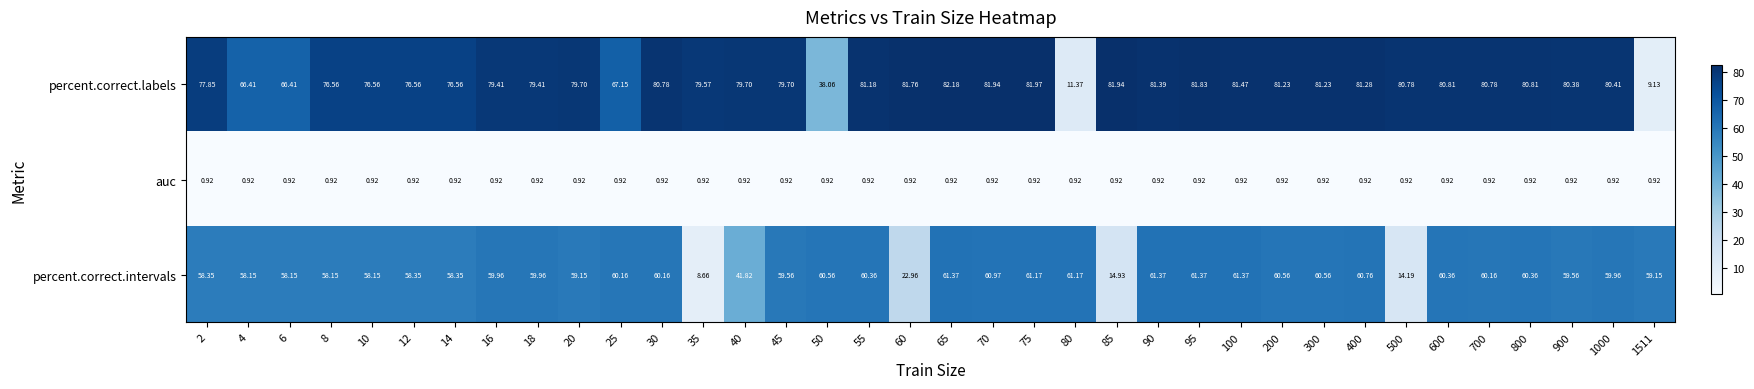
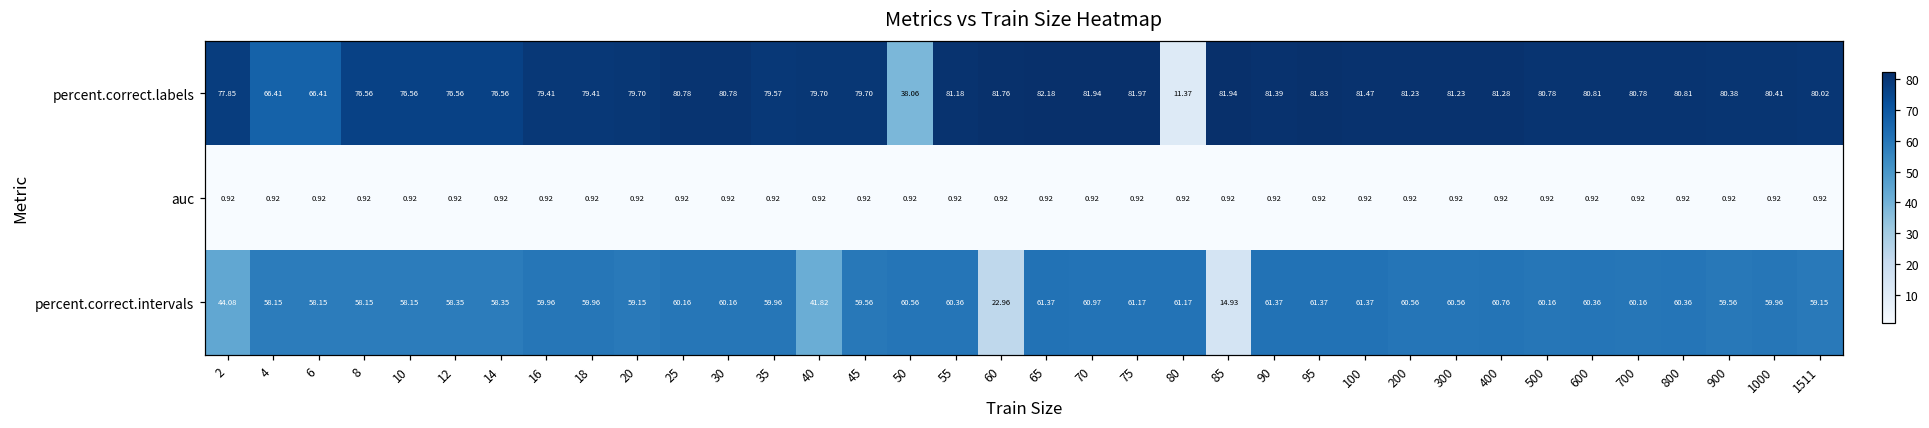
percent.correct.labels, 25: 67.15 -> 80.78
percent.correct.labels, 1511: 9.13 -> 80.02
percent.correct.intervals, 2: 58.35 -> 44.08
percent.correct.intervals, 35: 8.66 -> 59.96
percent.correct.intervals, 500: 14.19 -> 60.16
